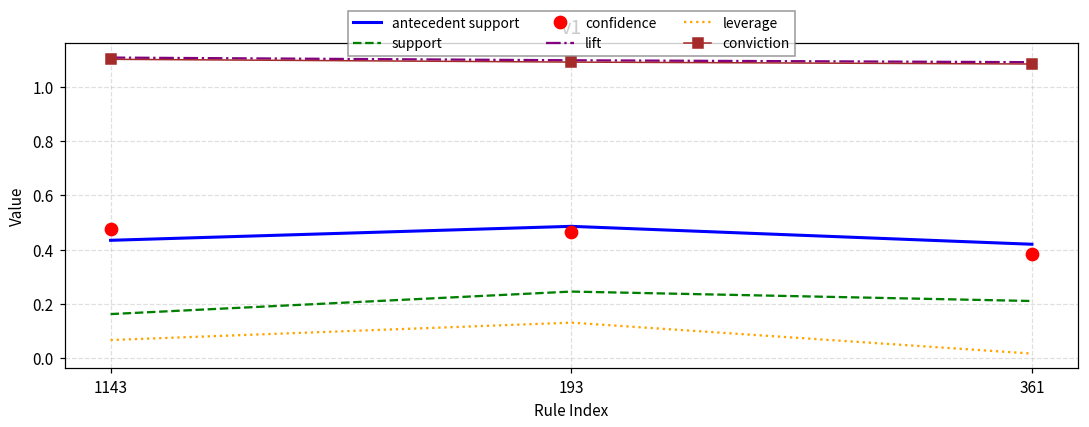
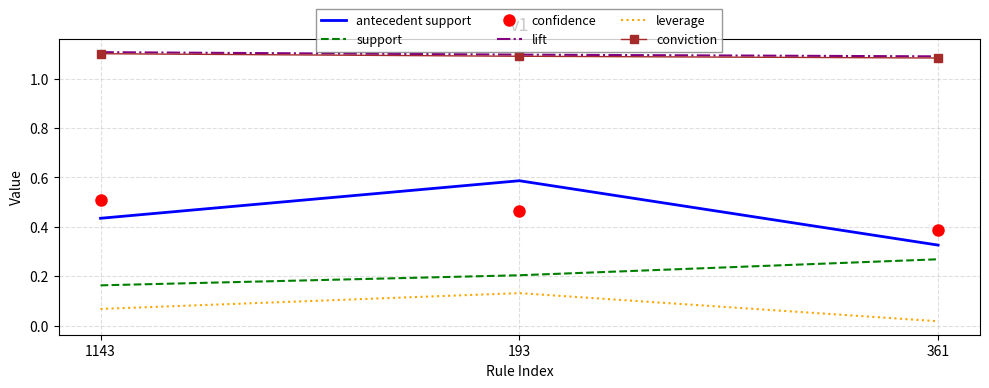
confidence, 1143: 0.47 -> 0.51
antecedent support, 193: 0.49 -> 0.59
support, 193: 0.25 -> 0.20
antecedent support, 361: 0.42 -> 0.33
support, 361: 0.21 -> 0.27
